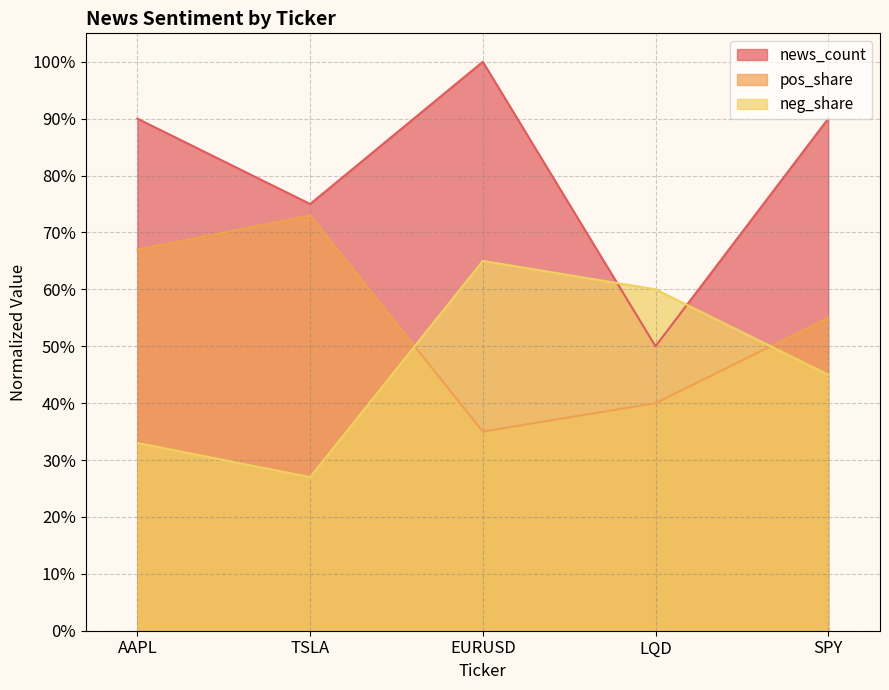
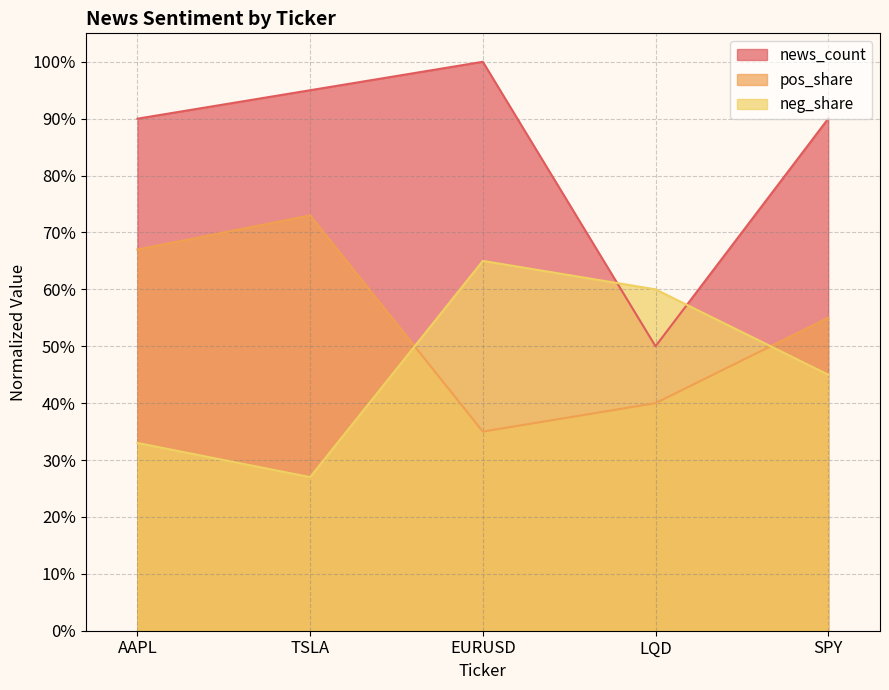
news_count, TSLA: 75% -> 95%
